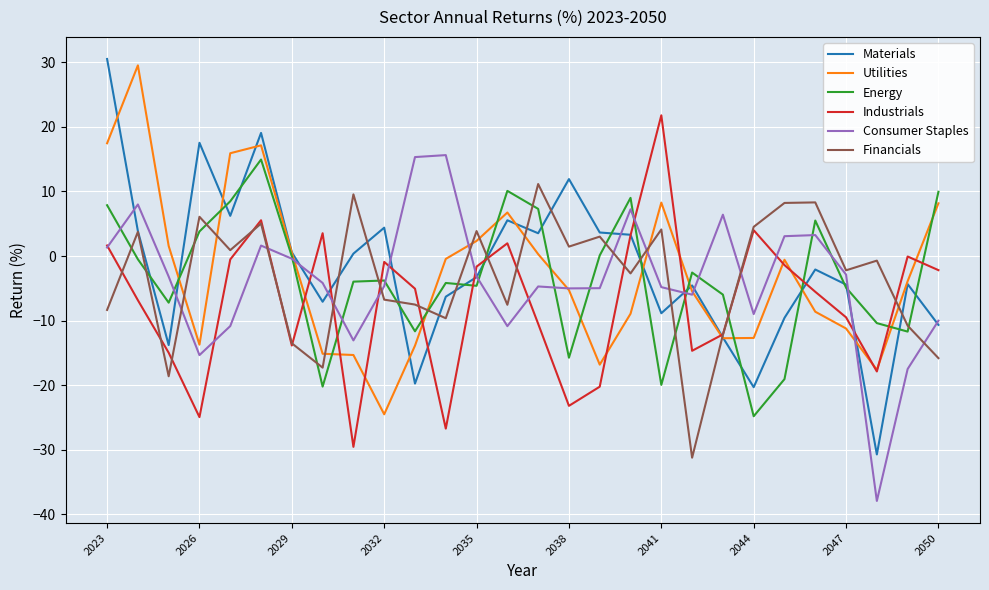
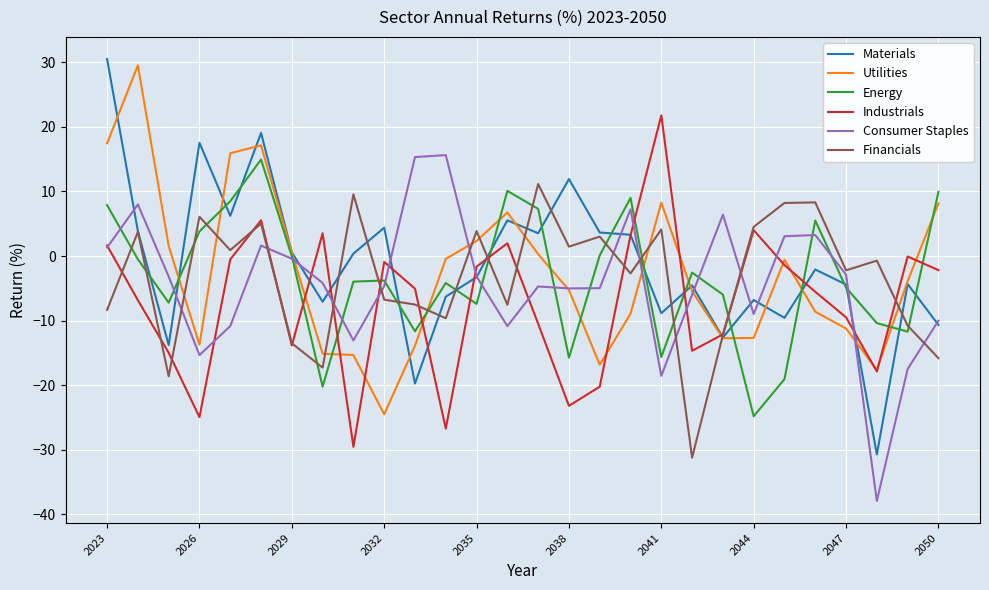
Energy, 2035: -5 -> -7
Energy, 2041: -20 -> -16
Consumer Staples, 2041: -5 -> -19
Materials, 2044: -20 -> -7
